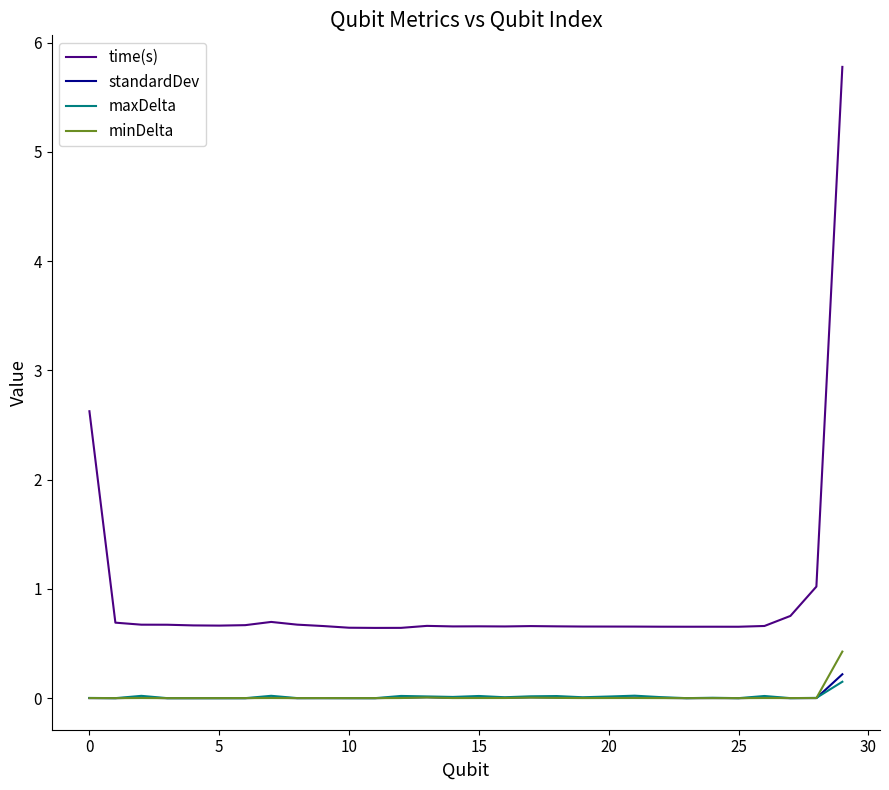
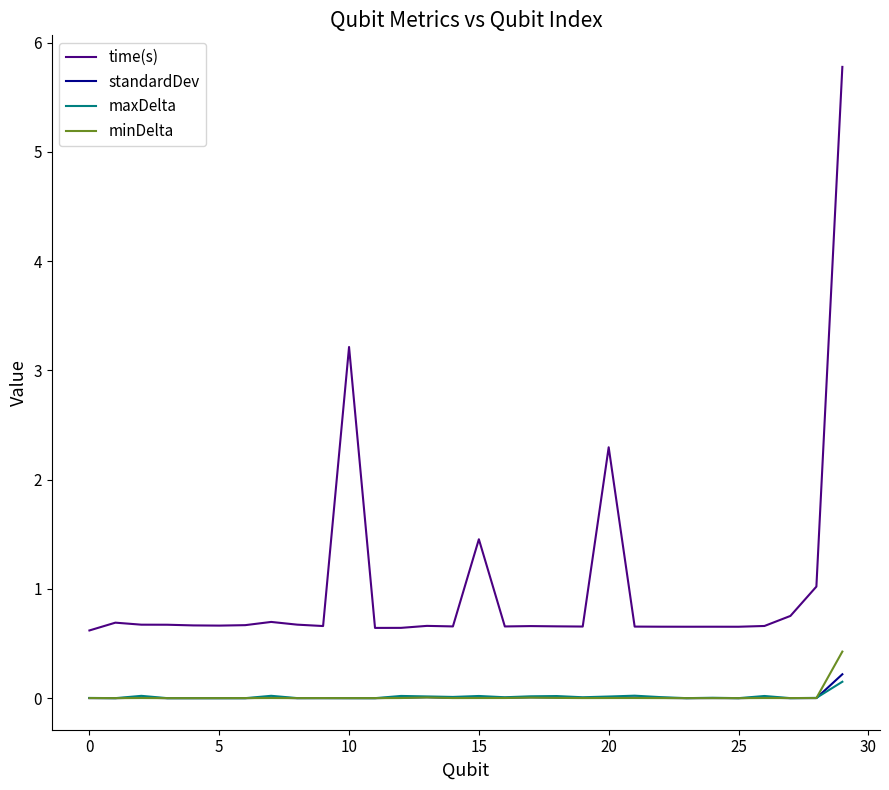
time(s), 0: 2.63 -> 0.62
time(s), 10: 0.64 -> 3.21
time(s), 15: 0.66 -> 1.45
time(s), 20: 0.66 -> 2.30
